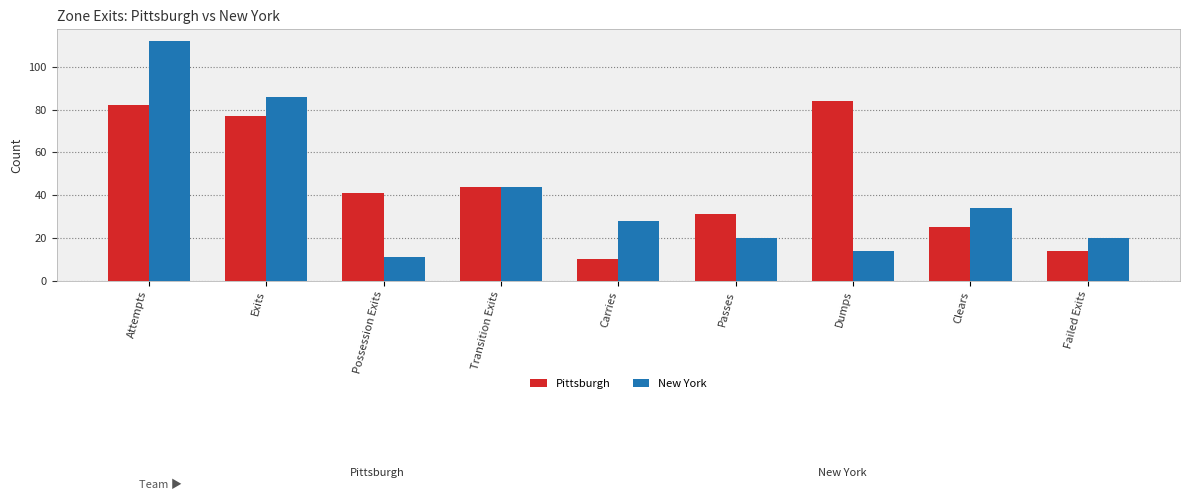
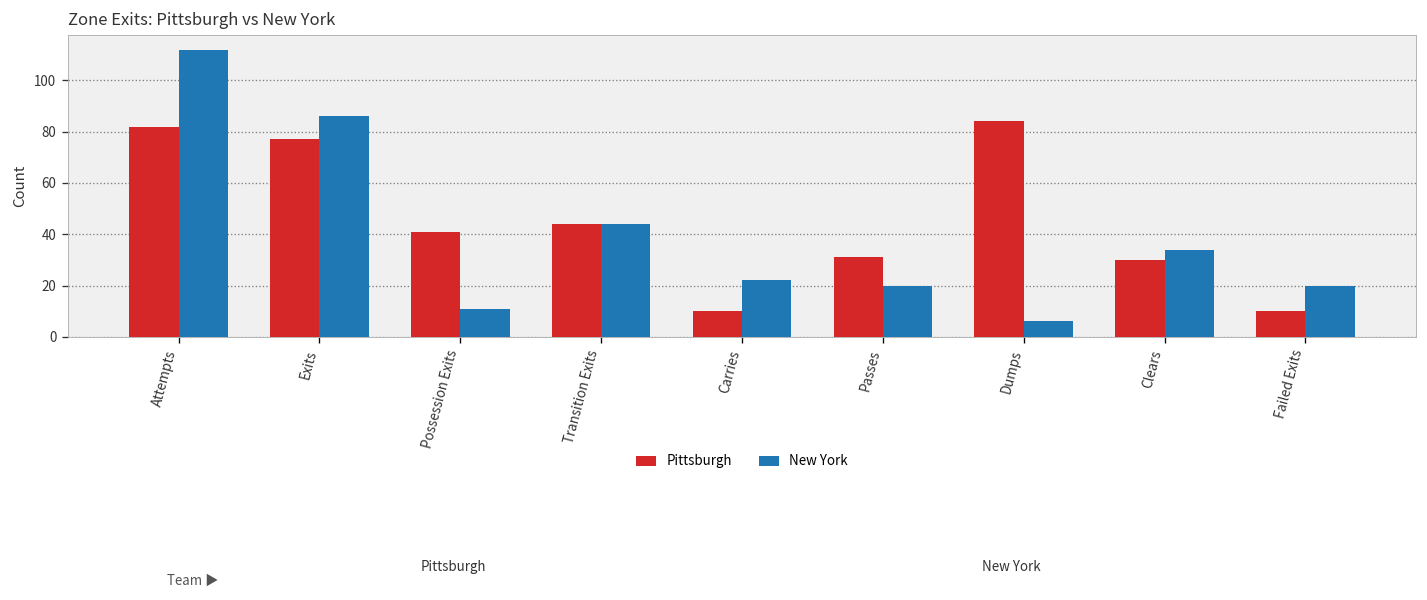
New York, Carries: 28 -> 22
New York, Dumps: 14 -> 6
Pittsburgh, Clears: 25 -> 30
Pittsburgh, Failed Exits: 14 -> 10
